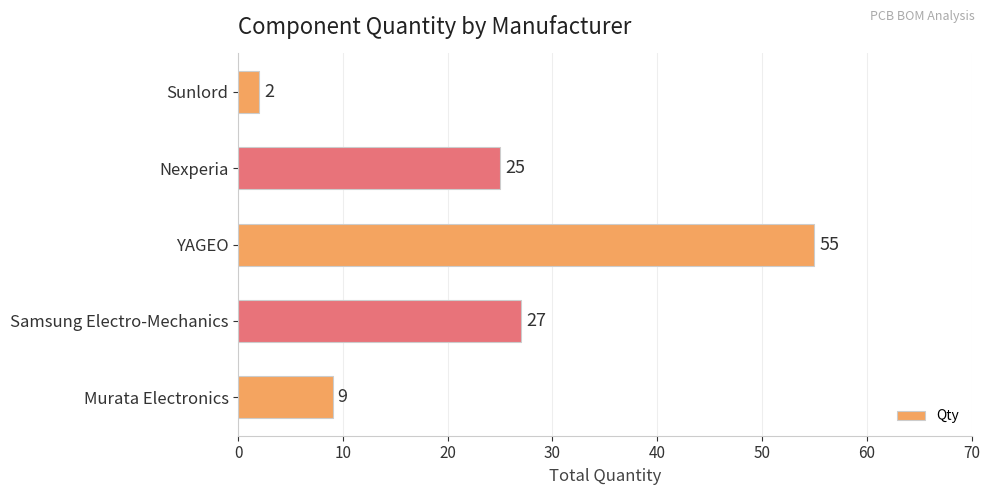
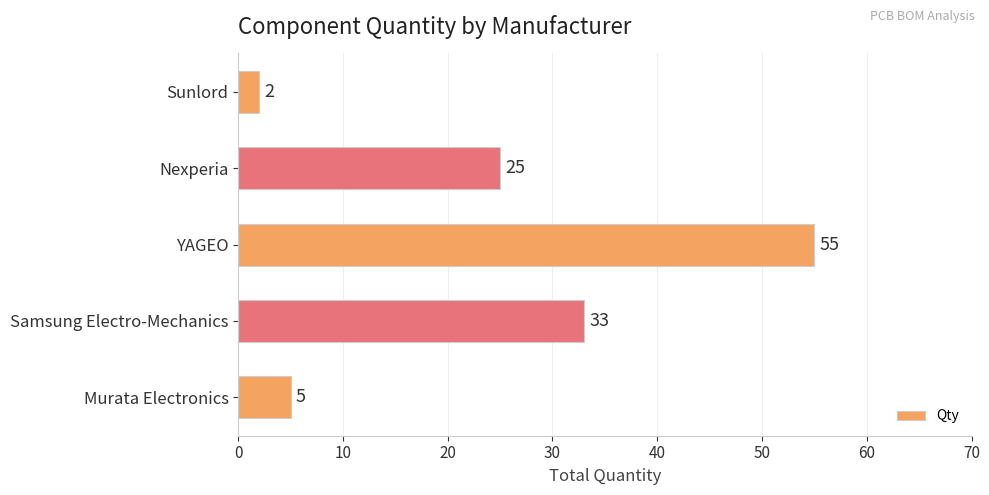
Samsung Electro-Mechanics: 27 -> 33
Murata Electronics: 9 -> 5
